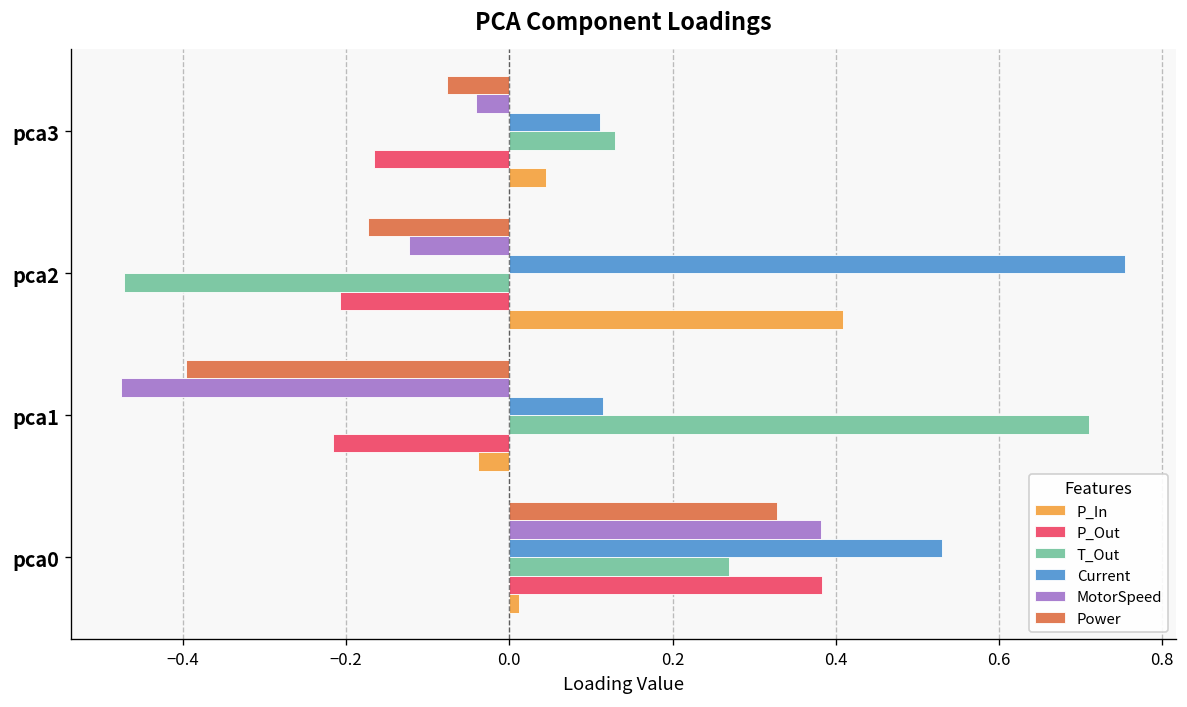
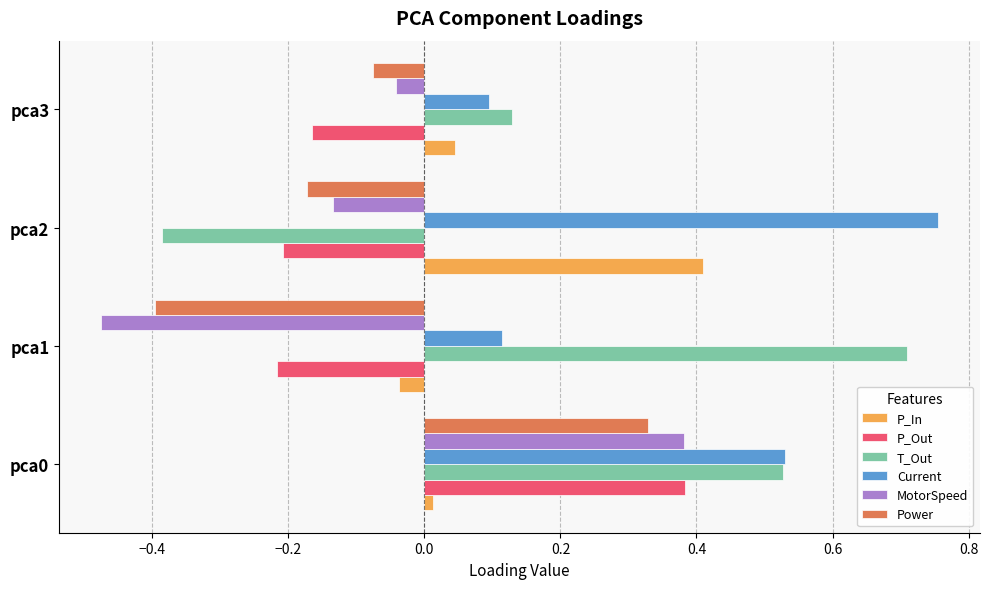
Current, pca3: 0.11 -> 0.09
MotorSpeed, pca2: -0.12 -> -0.13
T_Out, pca2: -0.47 -> -0.39
T_Out, pca0: 0.27 -> 0.53
